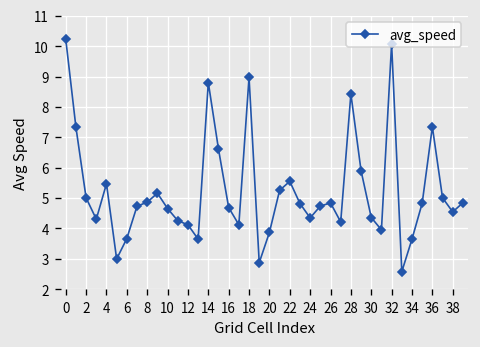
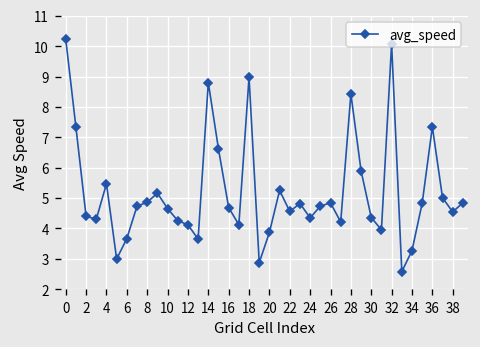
2: 5.0 -> 4.4
22: 5.5 -> 4.6
34: 3.6 -> 3.3
